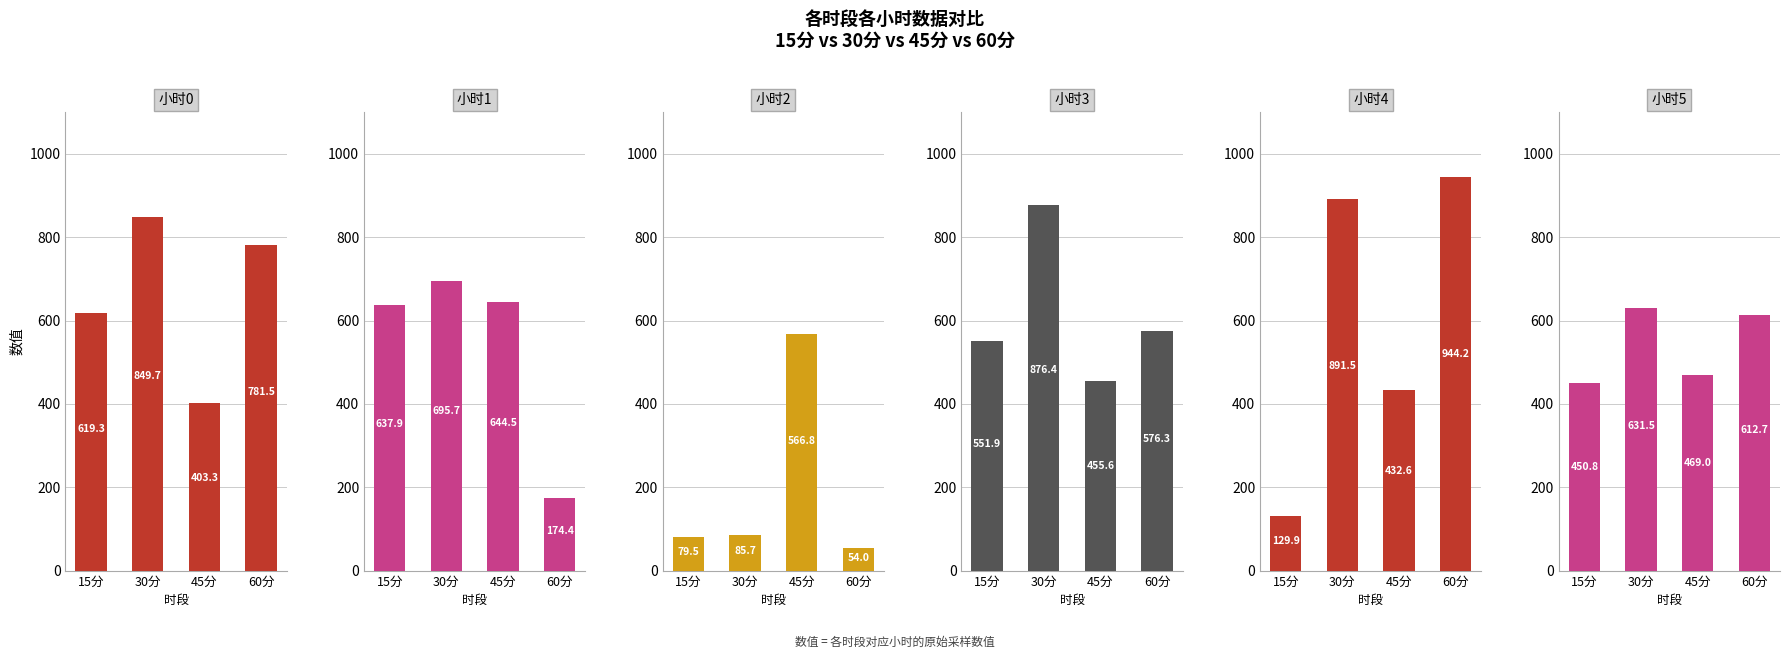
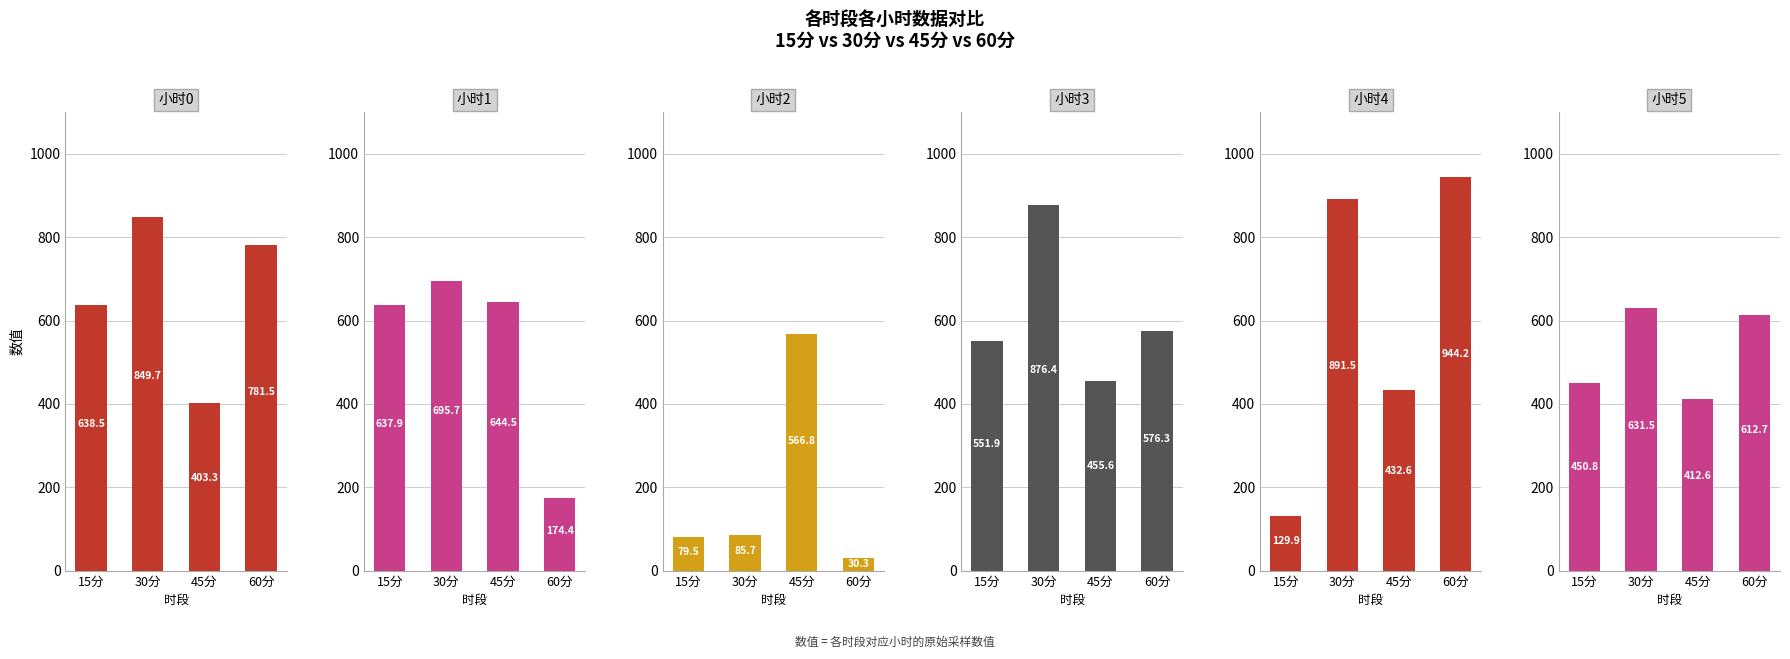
小时0, 15分: 619.3 -> 638.5
小时2, 60分: 54.0 -> 30.3
小时5, 45分: 469.0 -> 412.6
